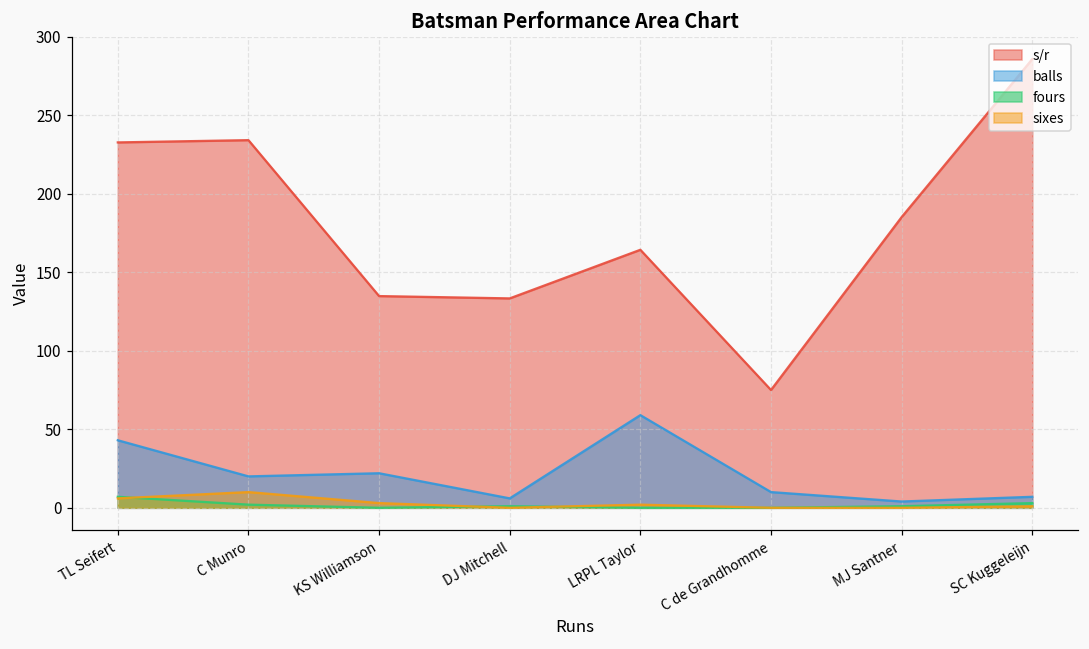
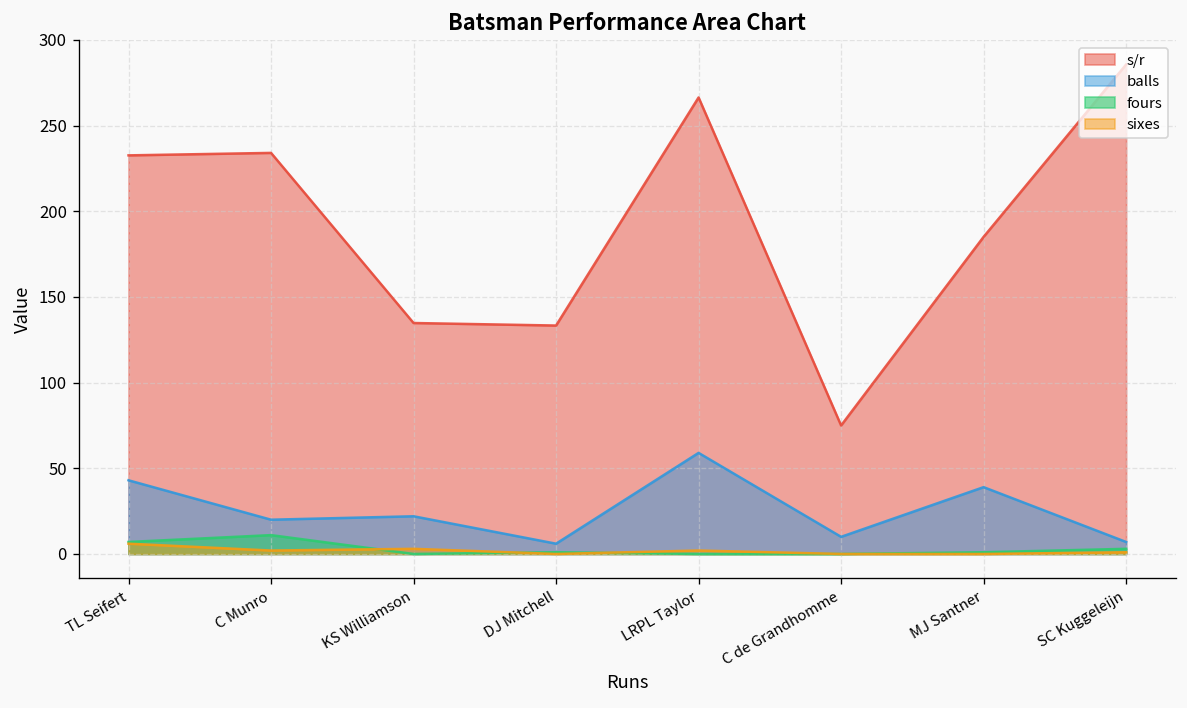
fours, C Munro: 2 -> 11
sixes, C Munro: 10 -> 2
s/r, LRPL Taylor: 164 -> 266
balls, MJ Santner: 4 -> 39
